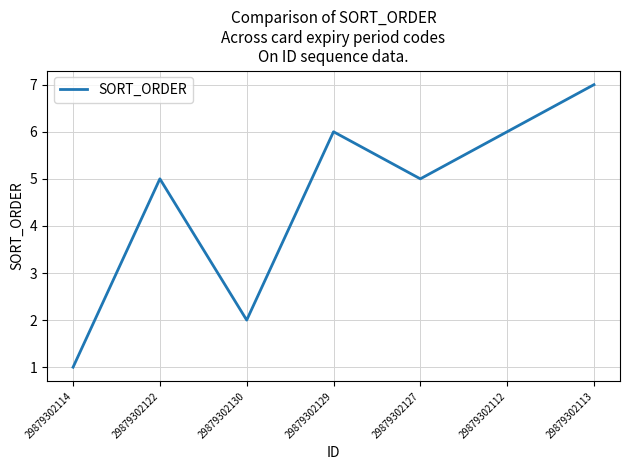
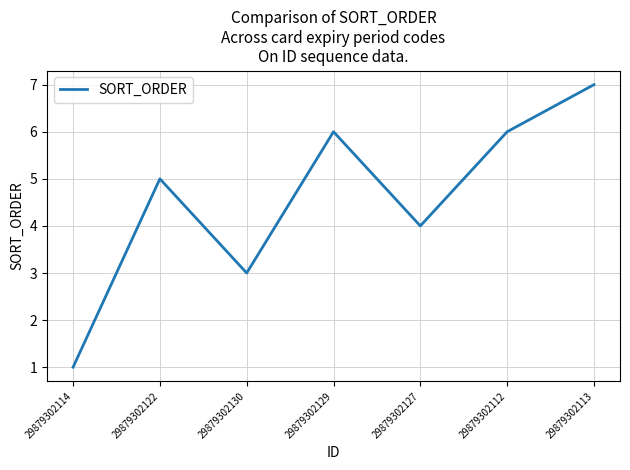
29879302130: 2 -> 3
29879302127: 5 -> 4
